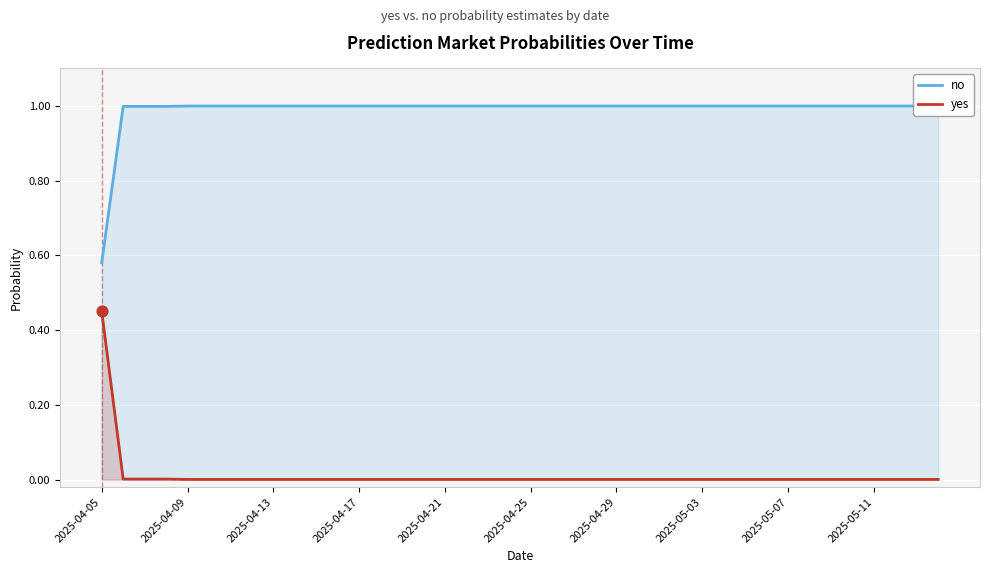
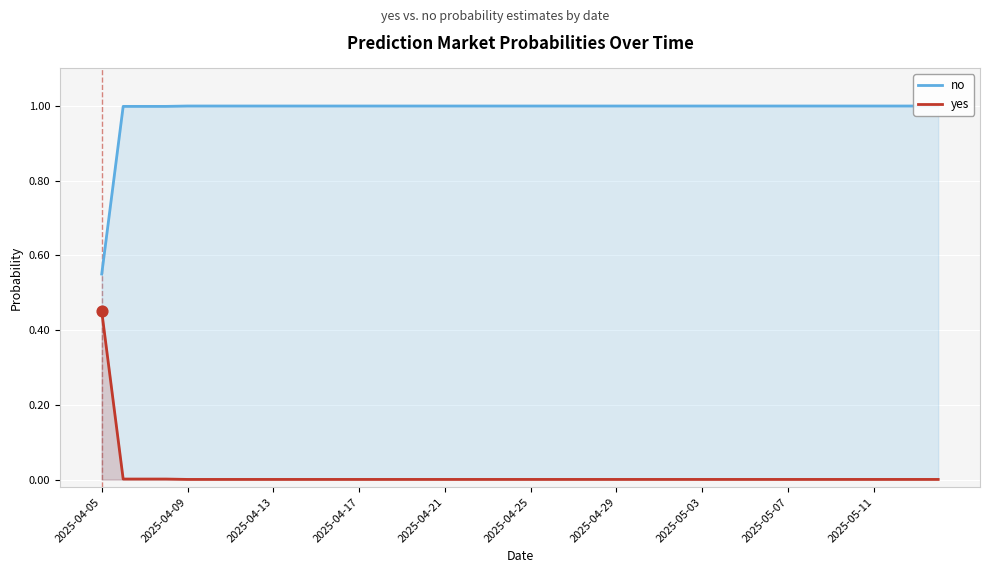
no, 2025-04-05: 0.58 -> 0.55
